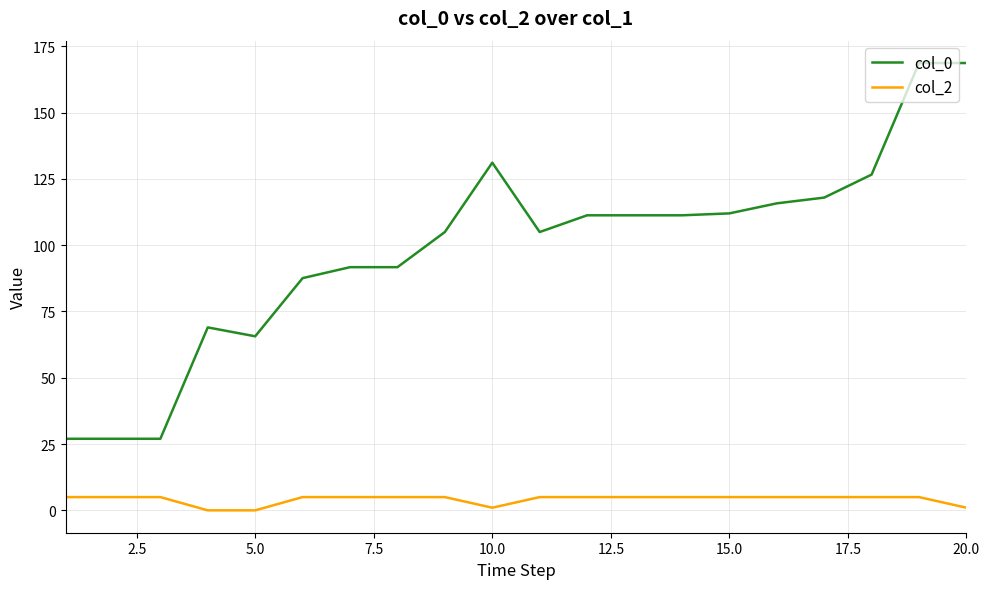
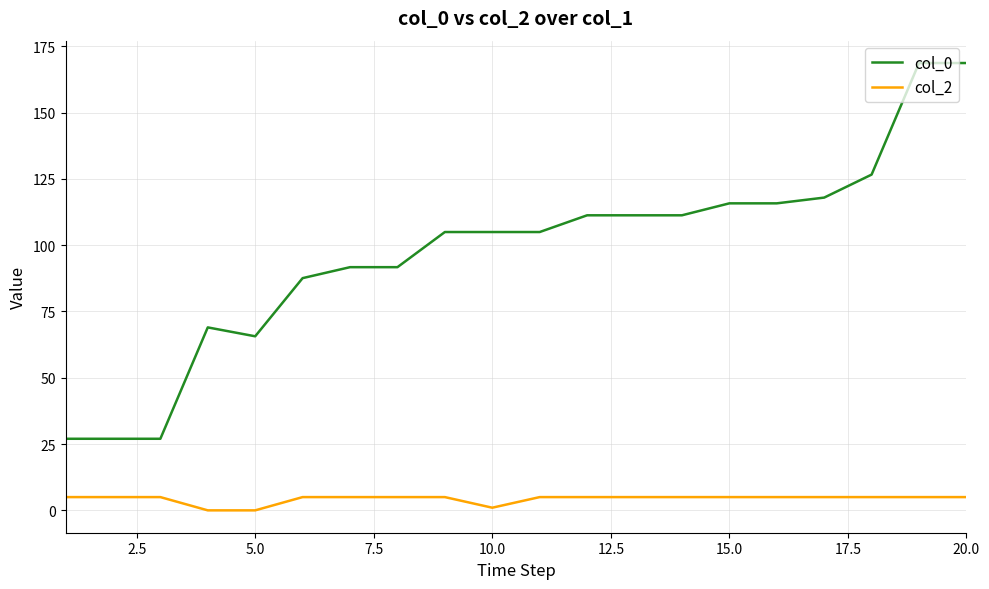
col_0, 10.0: 131 -> 105
col_0, 15.0: 112 -> 116
col_2, 20.0: 1 -> 5
